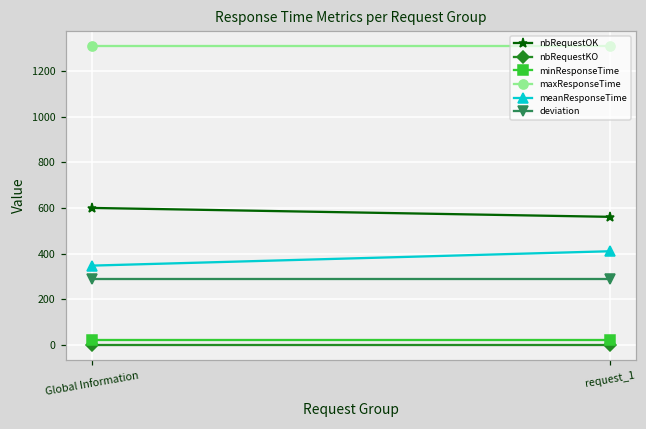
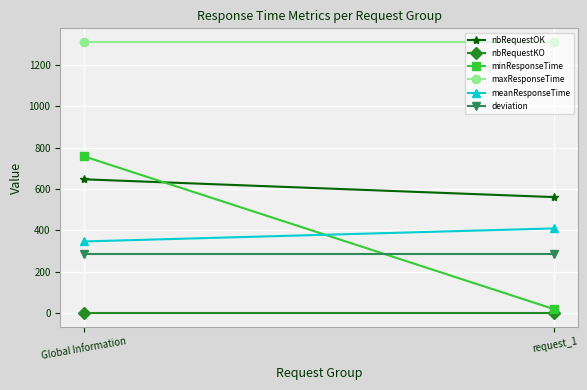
nbRequestOK, Global Information: 600 -> 650
minResponseTime, Global Information: 20 -> 760
